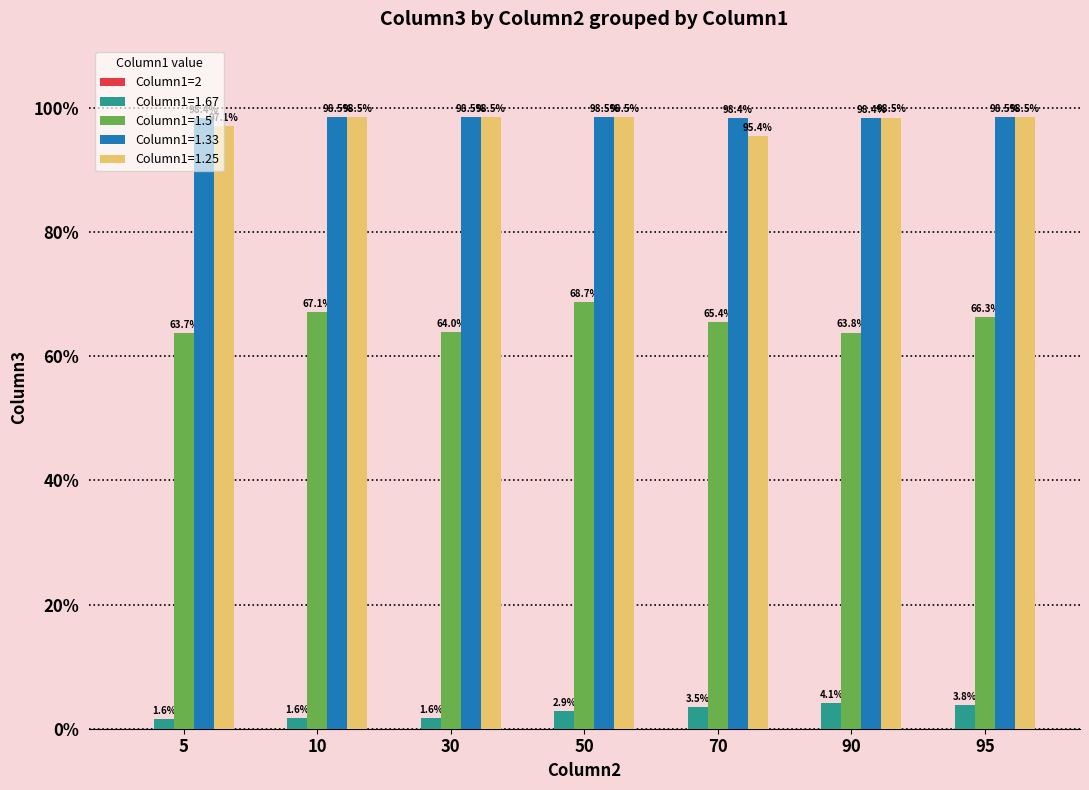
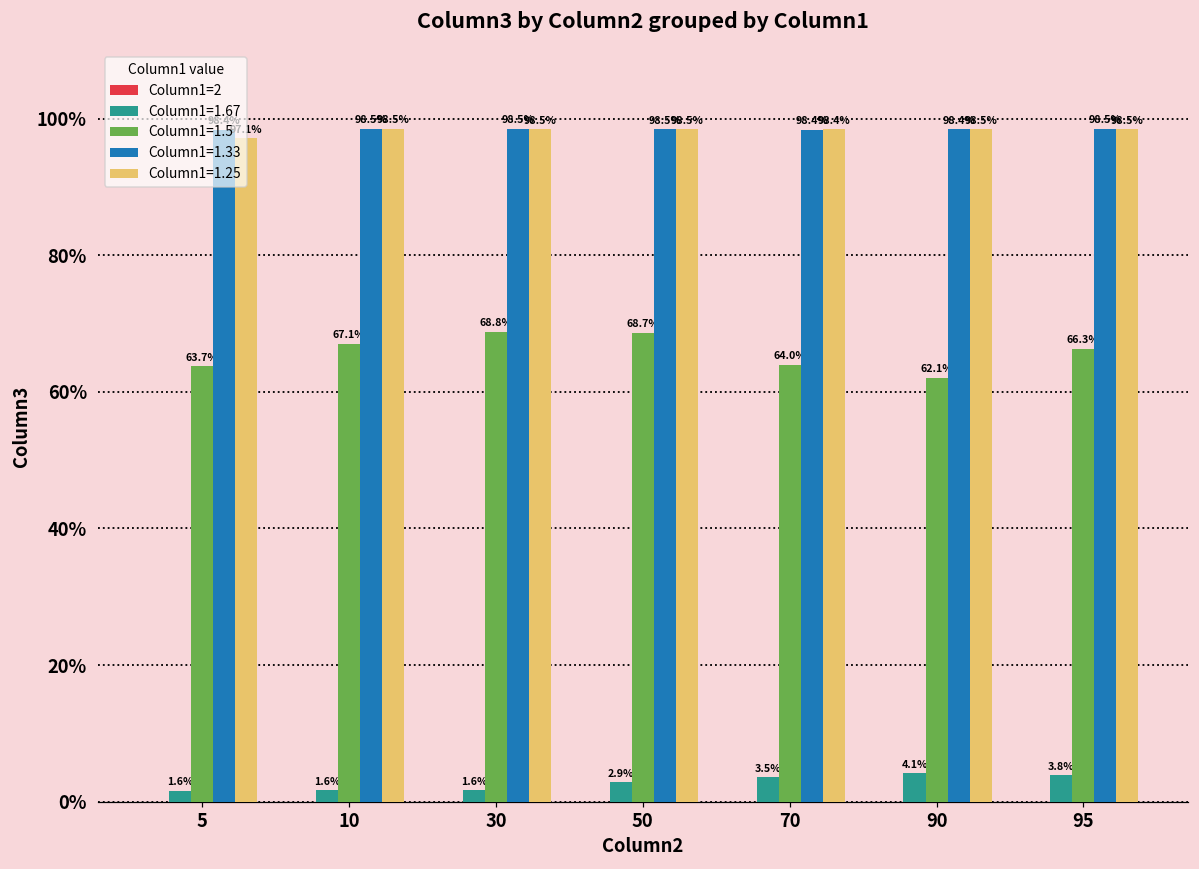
Column1=1.5, 30: 64.0% -> 68.8%
Column1=1.5, 70: 65.4% -> 64.0%
Column1=1.25, 70: 95.4% -> 98.4%
Column1=1.5, 90: 63.8% -> 62.1%
